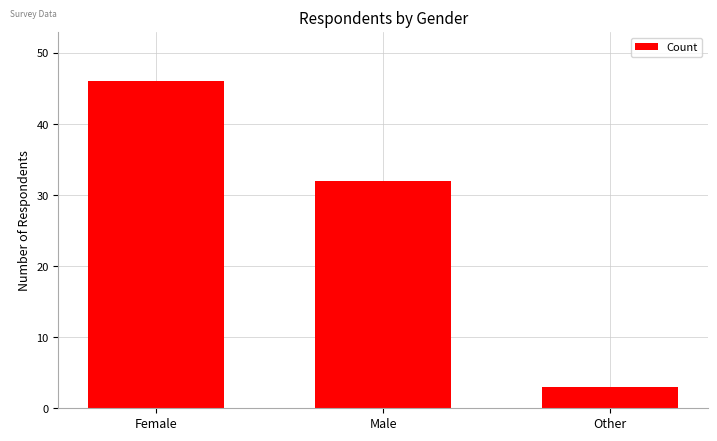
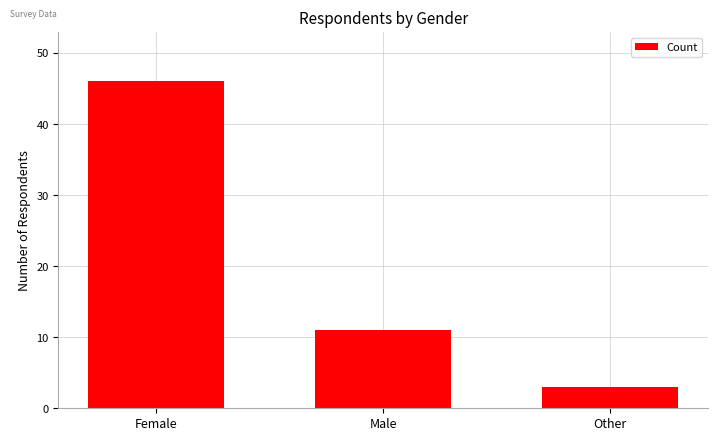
Male: 32 -> 11
